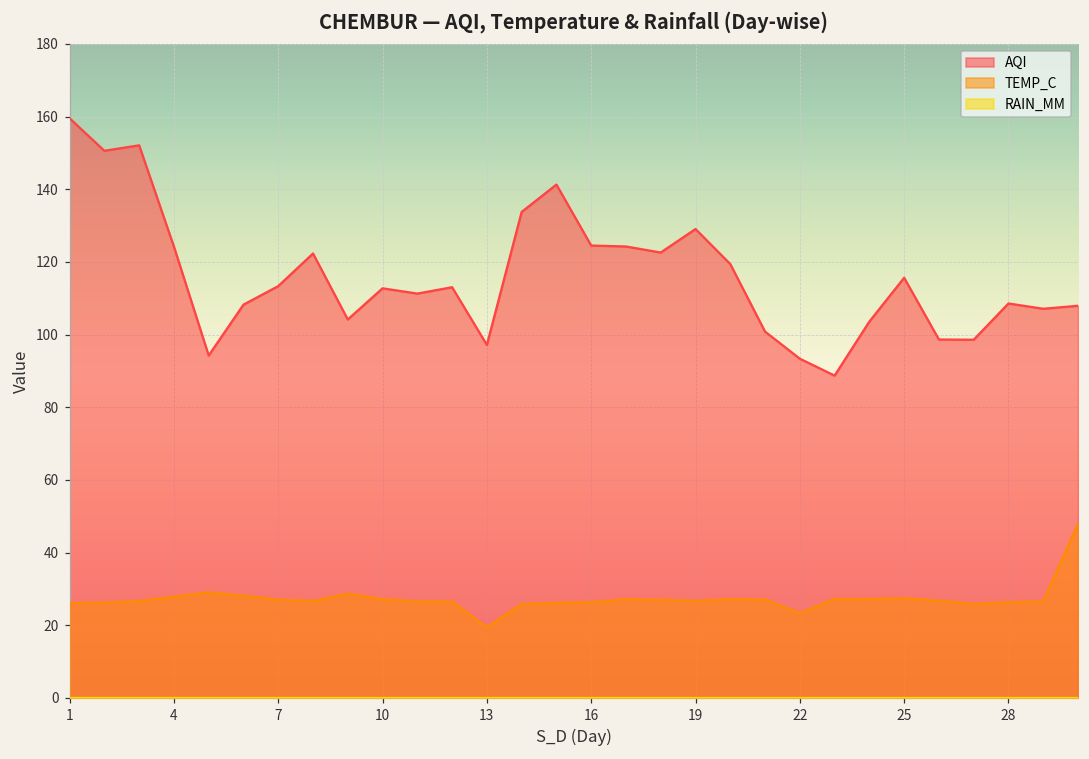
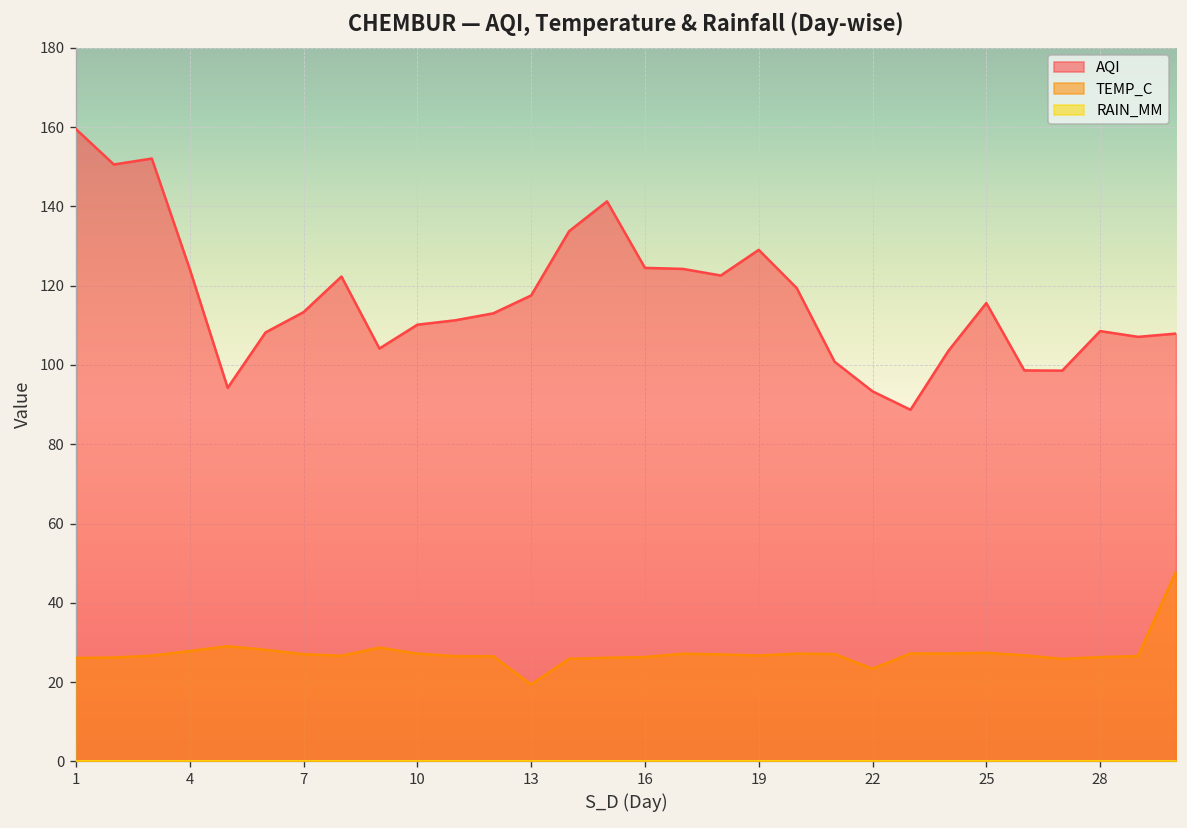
AQI, 10: 113 -> 110
AQI, 13: 97 -> 118
